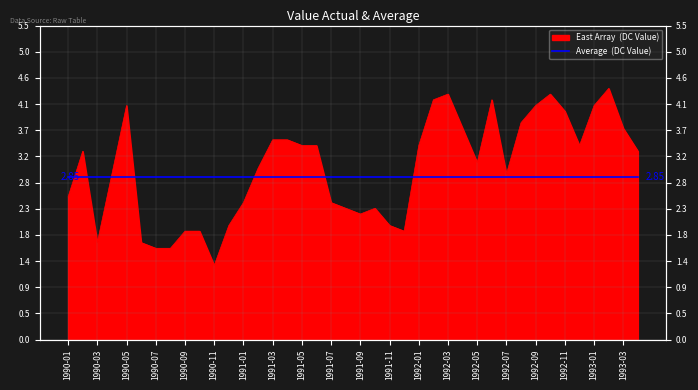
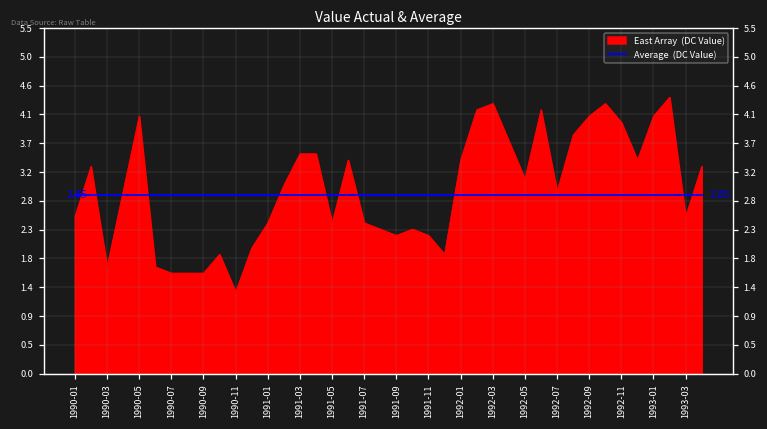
East Array (DC Value), 1990-09: 1.9 -> 1.6
East Array (DC Value), 1991-05: 3.4 -> 2.4
East Array (DC Value), 1991-11: 2.0 -> 2.2
East Array (DC Value), 1993-03: 3.7 -> 2.5
